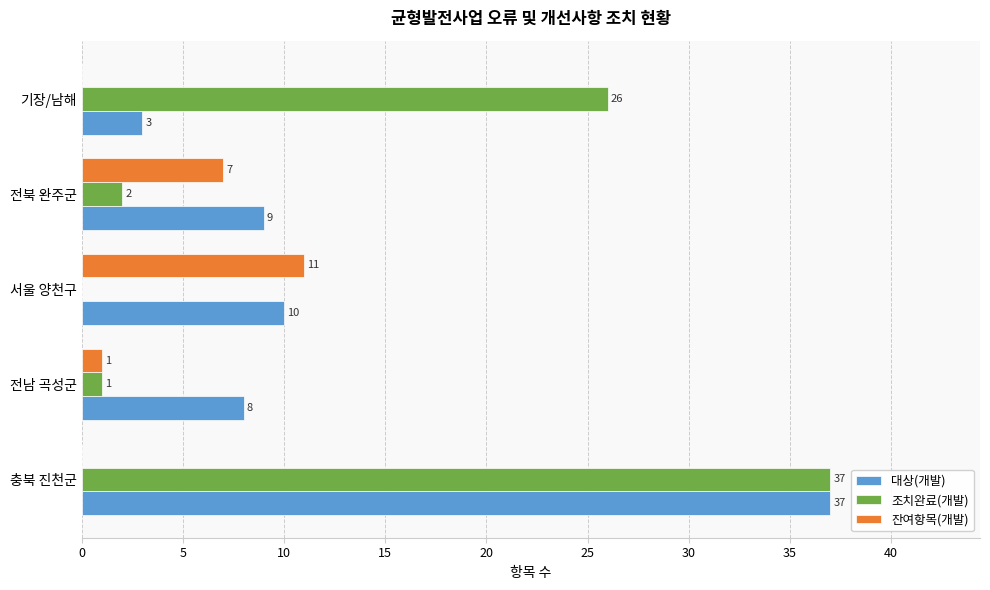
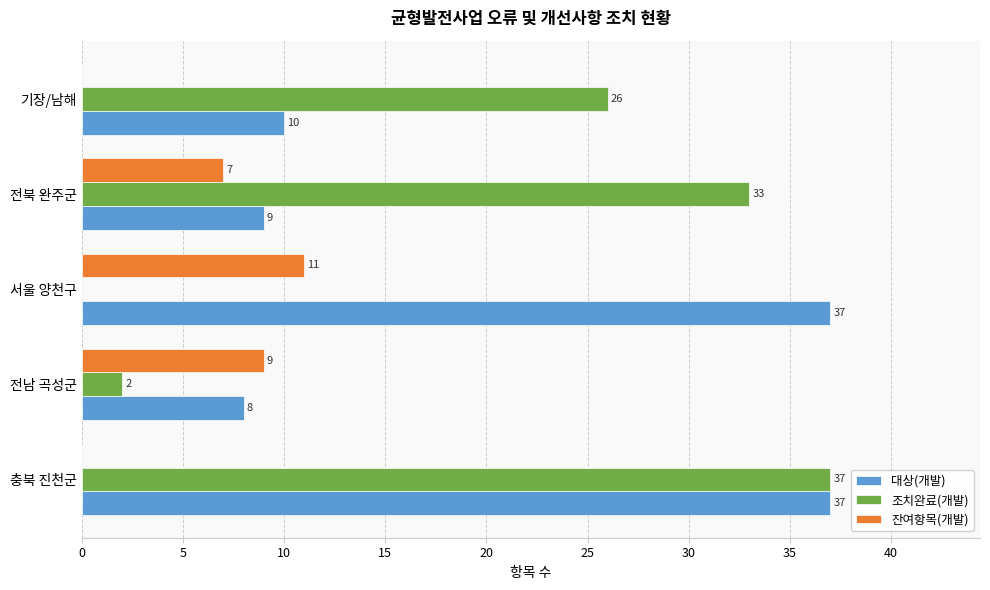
대상(개발), 기장/남해: 3 -> 10
조치완료(개발), 전북 완주군: 2 -> 33
대상(개발), 서울 양천구: 10 -> 37
잔여항목(개발), 전남 곡성군: 1 -> 9
조치완료(개발), 전남 곡성군: 1 -> 2
